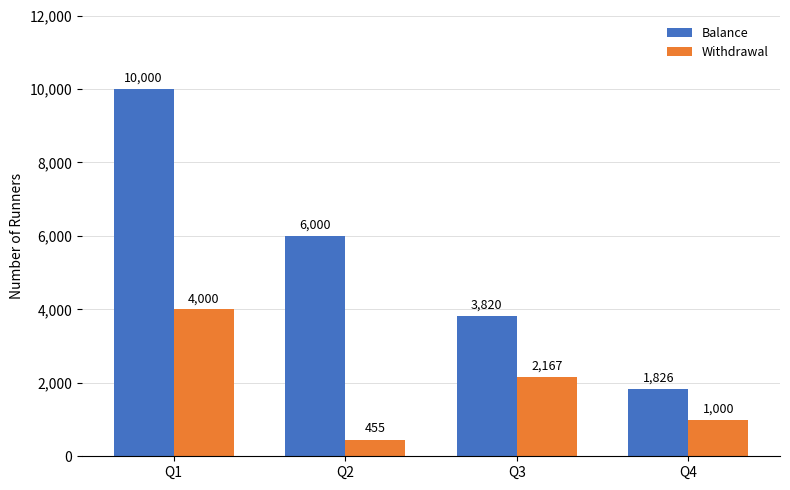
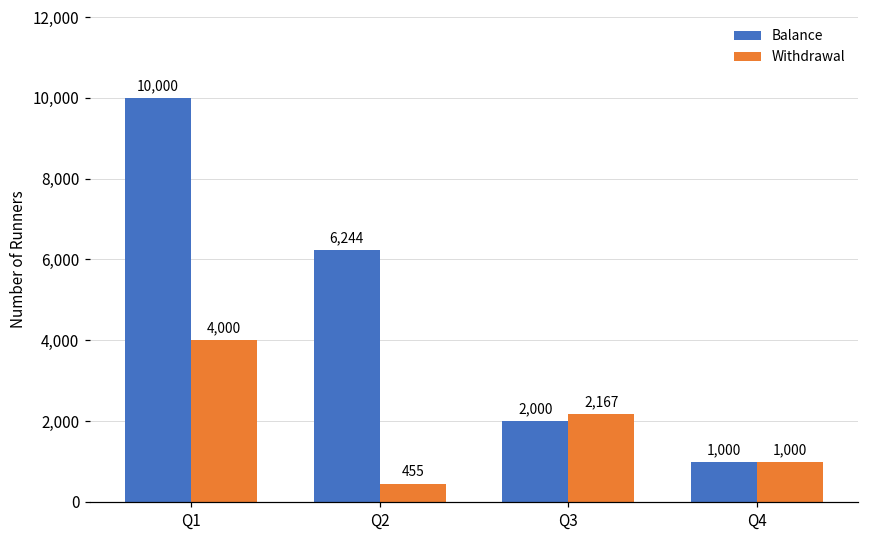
Balance, Q2: 6,000 -> 6,244
Balance, Q3: 3,820 -> 2,000
Balance, Q4: 1,826 -> 1,000
